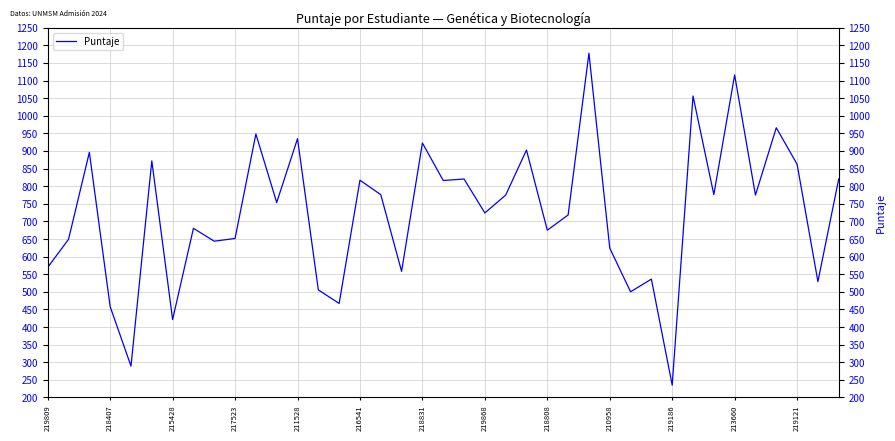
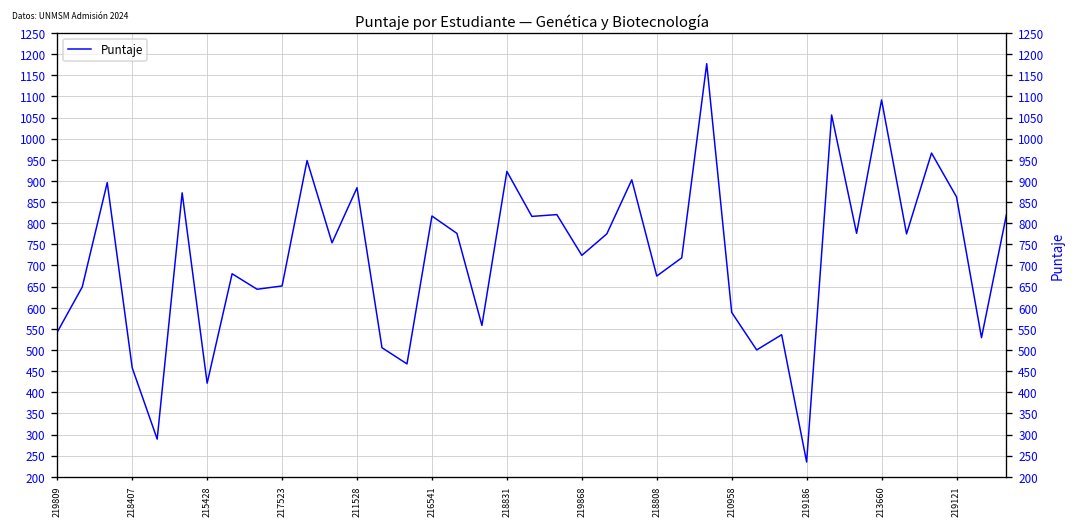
219809: 570 -> 540
211528: 930 -> 880
210958: 620 -> 590
213660: 1120 -> 1090
